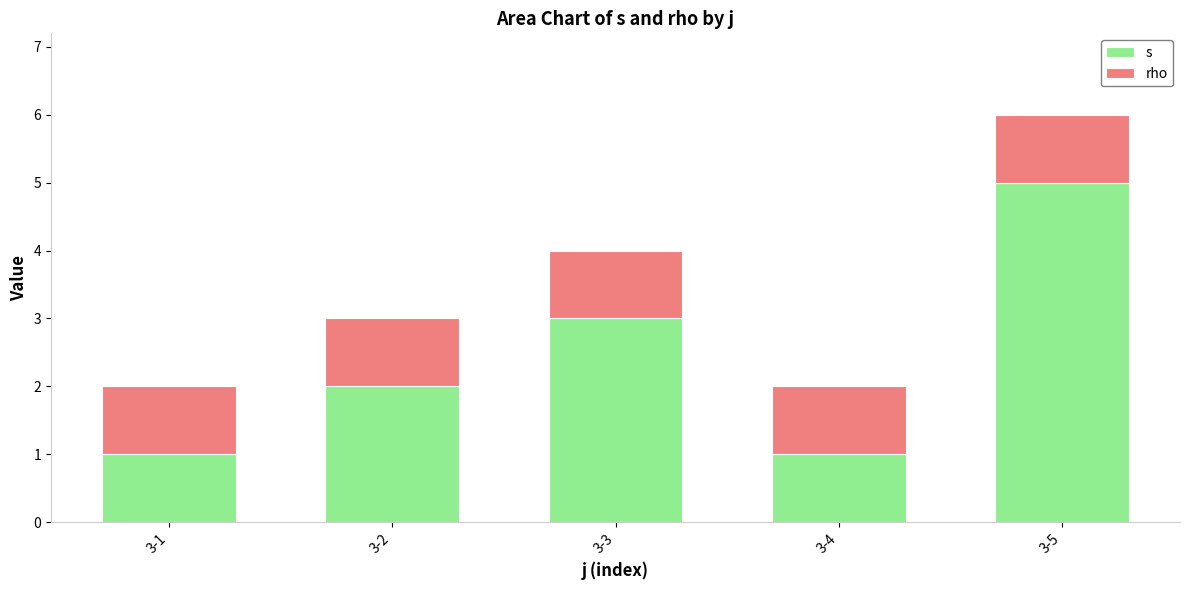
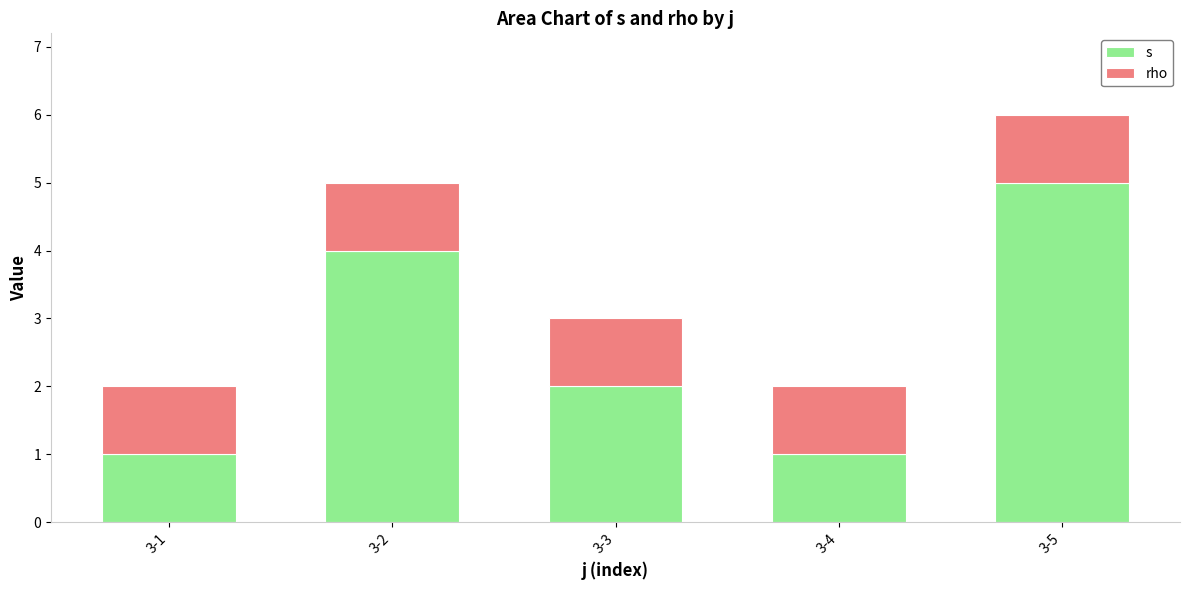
s, 3-2: 2 -> 4
s, 3-3: 3 -> 2
